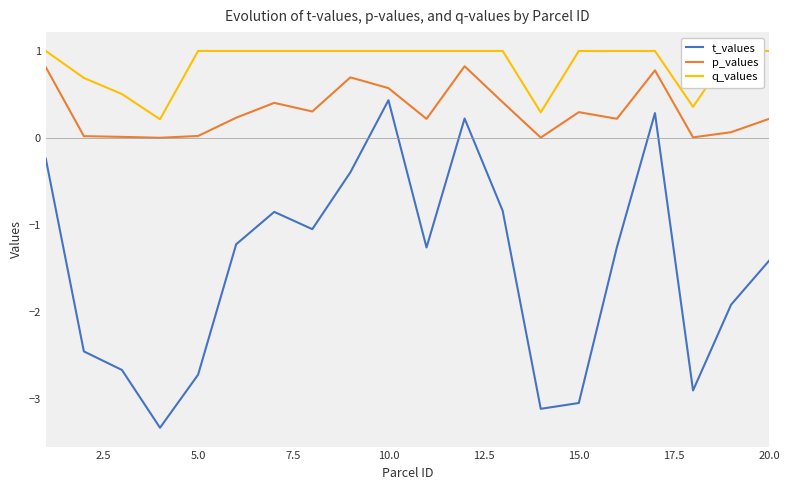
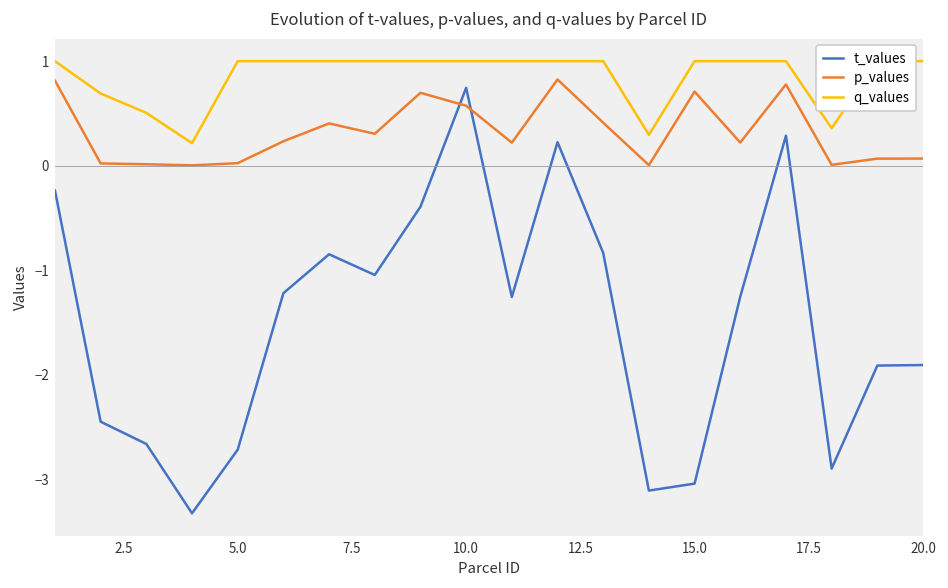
t_values, 10.0: 0.4 -> 0.7
p_values, 15.0: 0.3 -> 0.7
t_values, 20.0: -1.4 -> -1.9
p_values, 20.0: 0.2 -> 0.1
